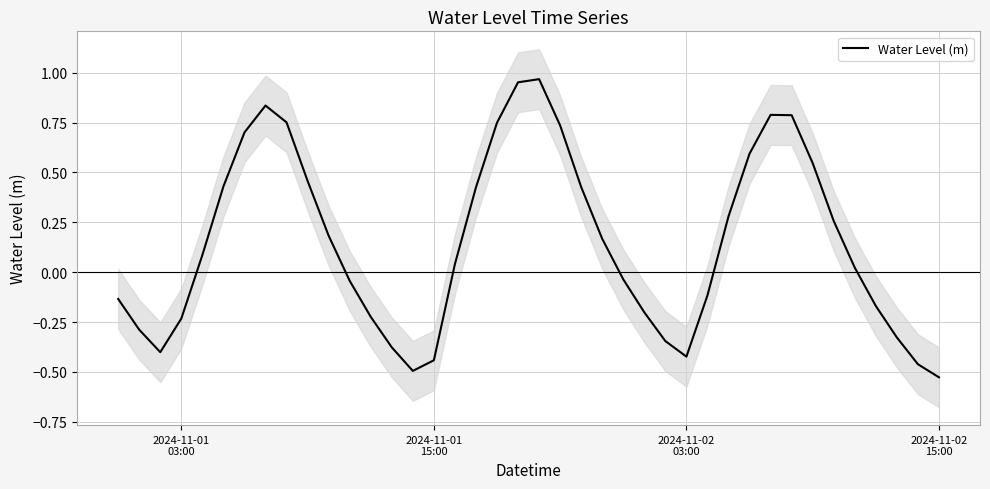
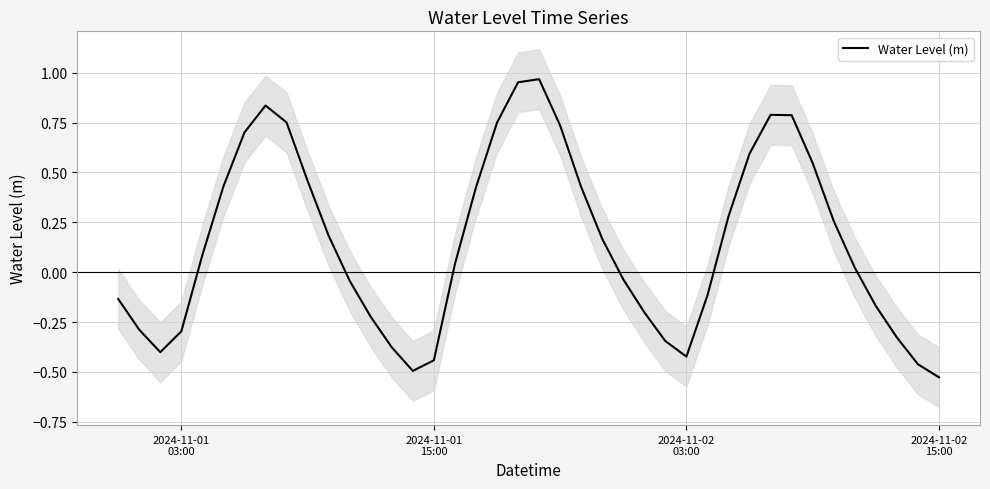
Water Level (m), 2024-11-01 03:00: -0.23 -> -0.30
